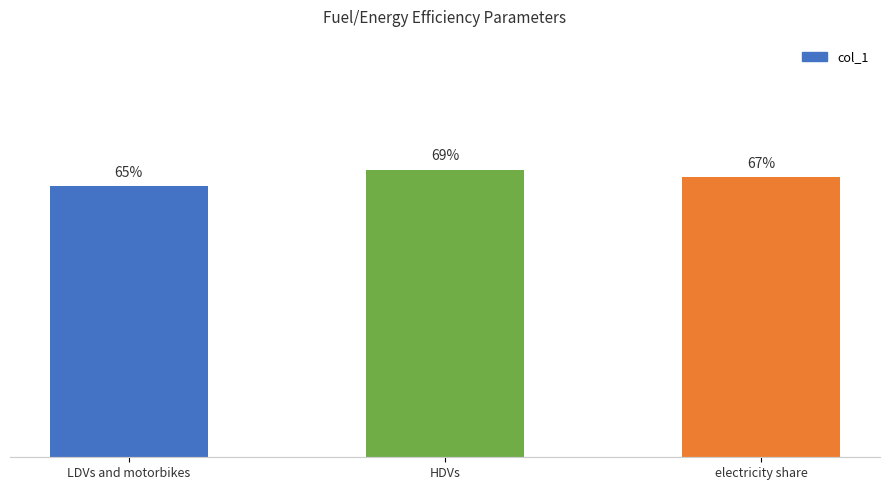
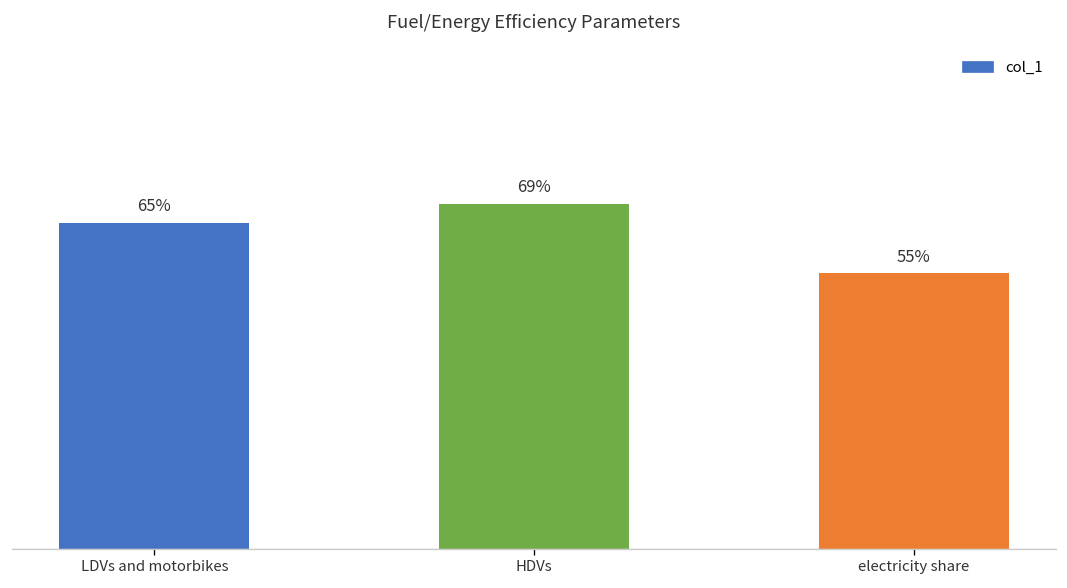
electricity share: 67% -> 55%
